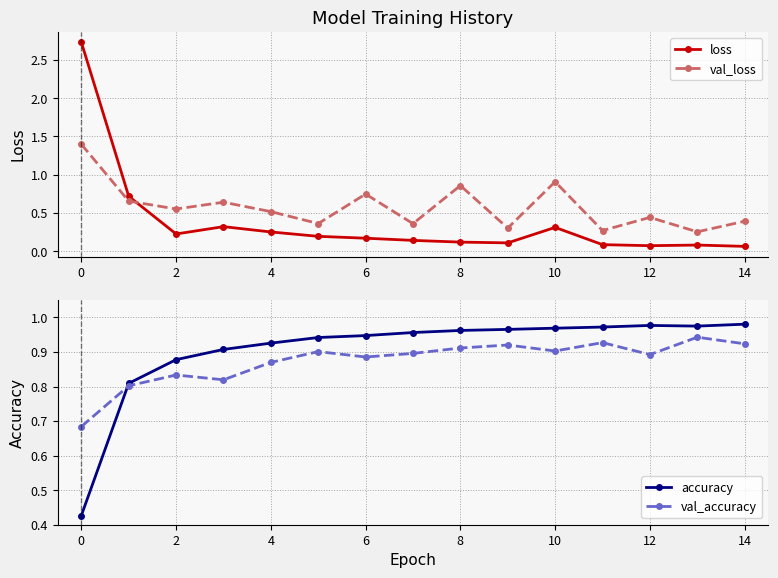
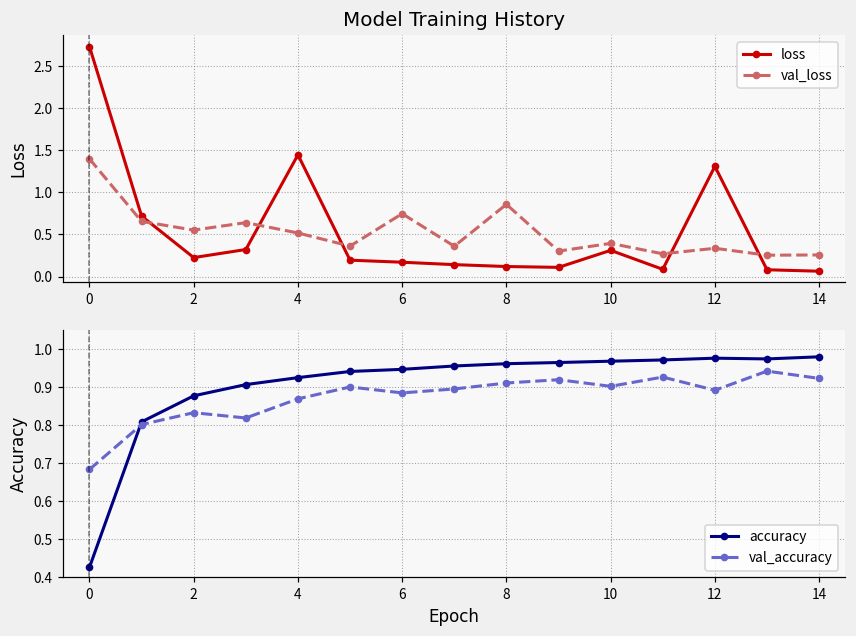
Model Training History, loss, 4: 0.3 -> 1.4
Model Training History, val_loss, 10: 0.9 -> 0.4
Model Training History, loss, 12: 0.1 -> 1.3
Model Training History, val_loss, 12: 0.4 -> 0.3
Model Training History, val_loss, 14: 0.4 -> 0.3
